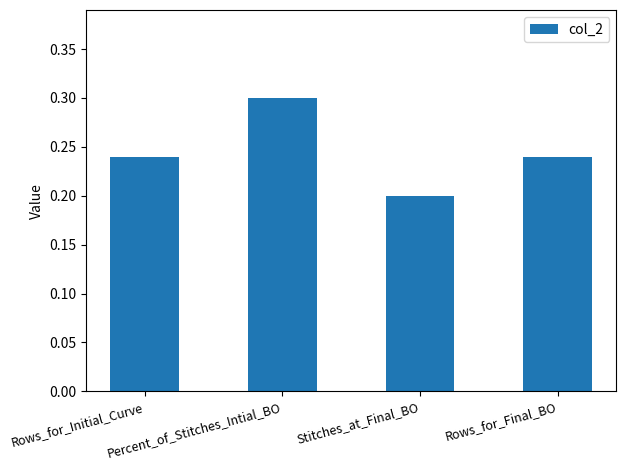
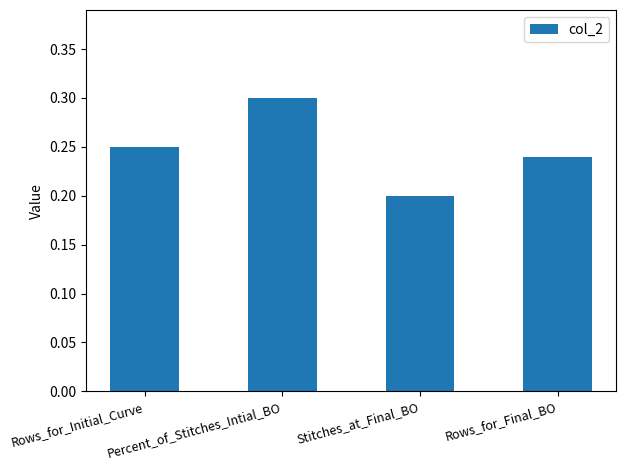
Rows_for_Initial_Curve: 0.24 -> 0.25
